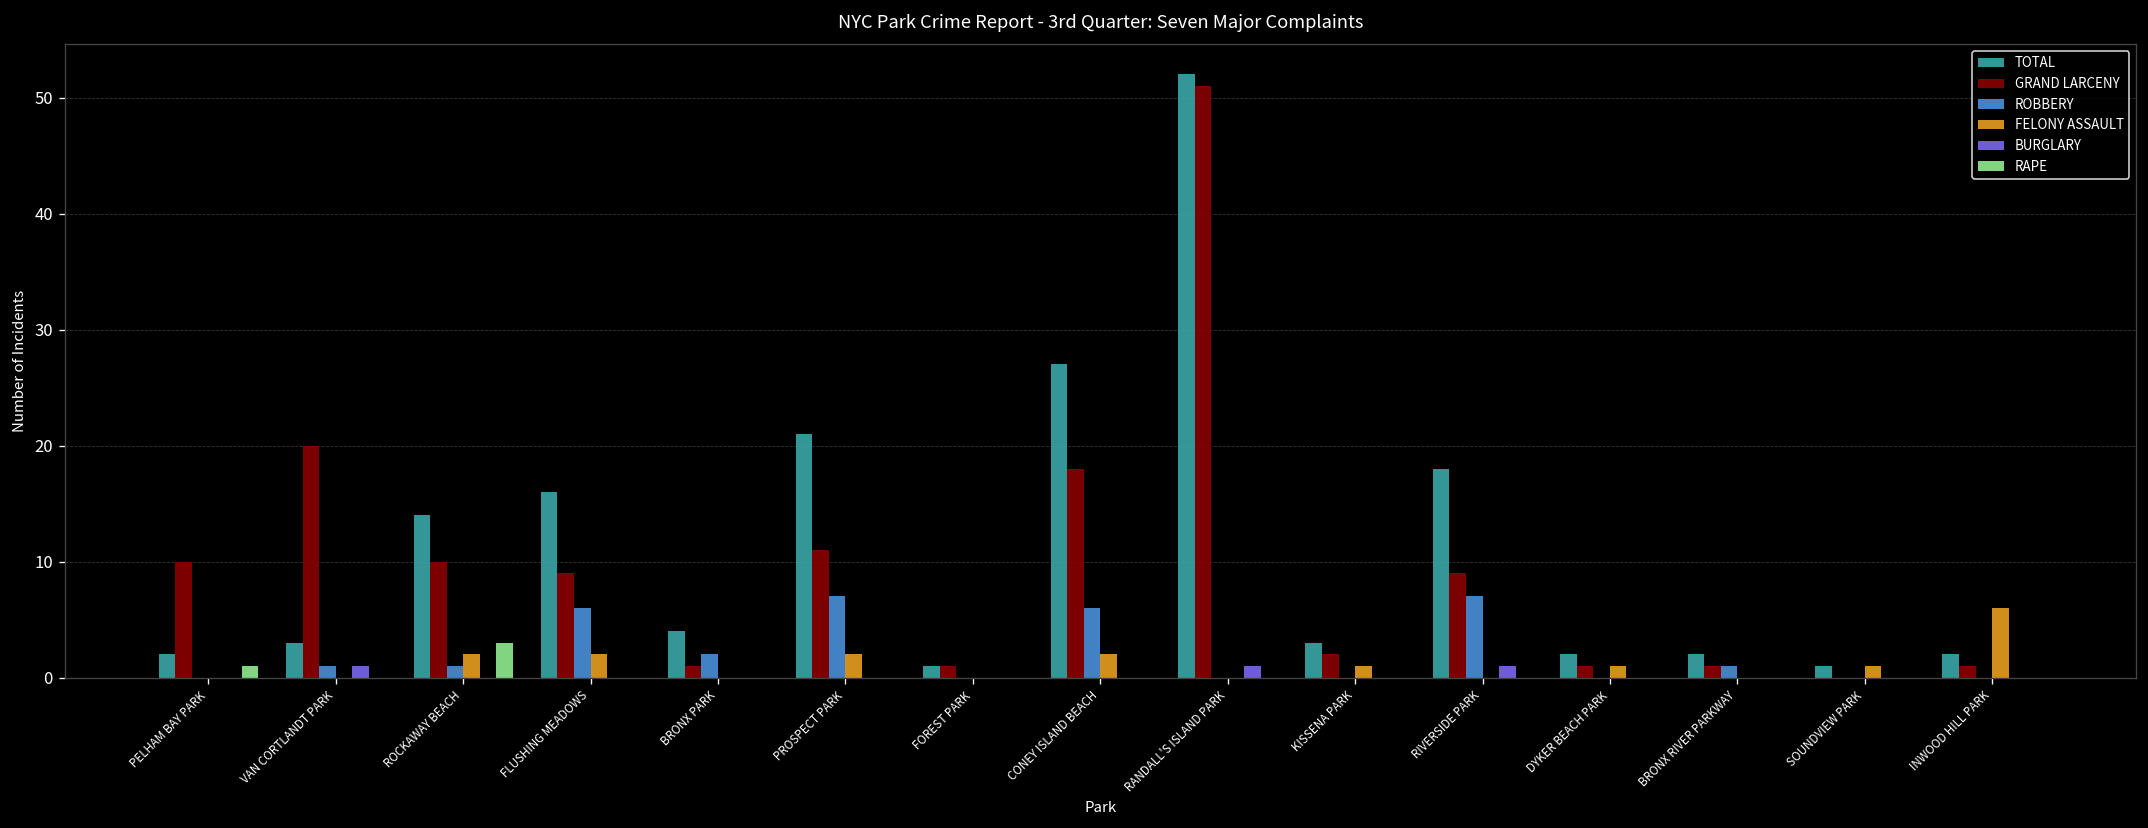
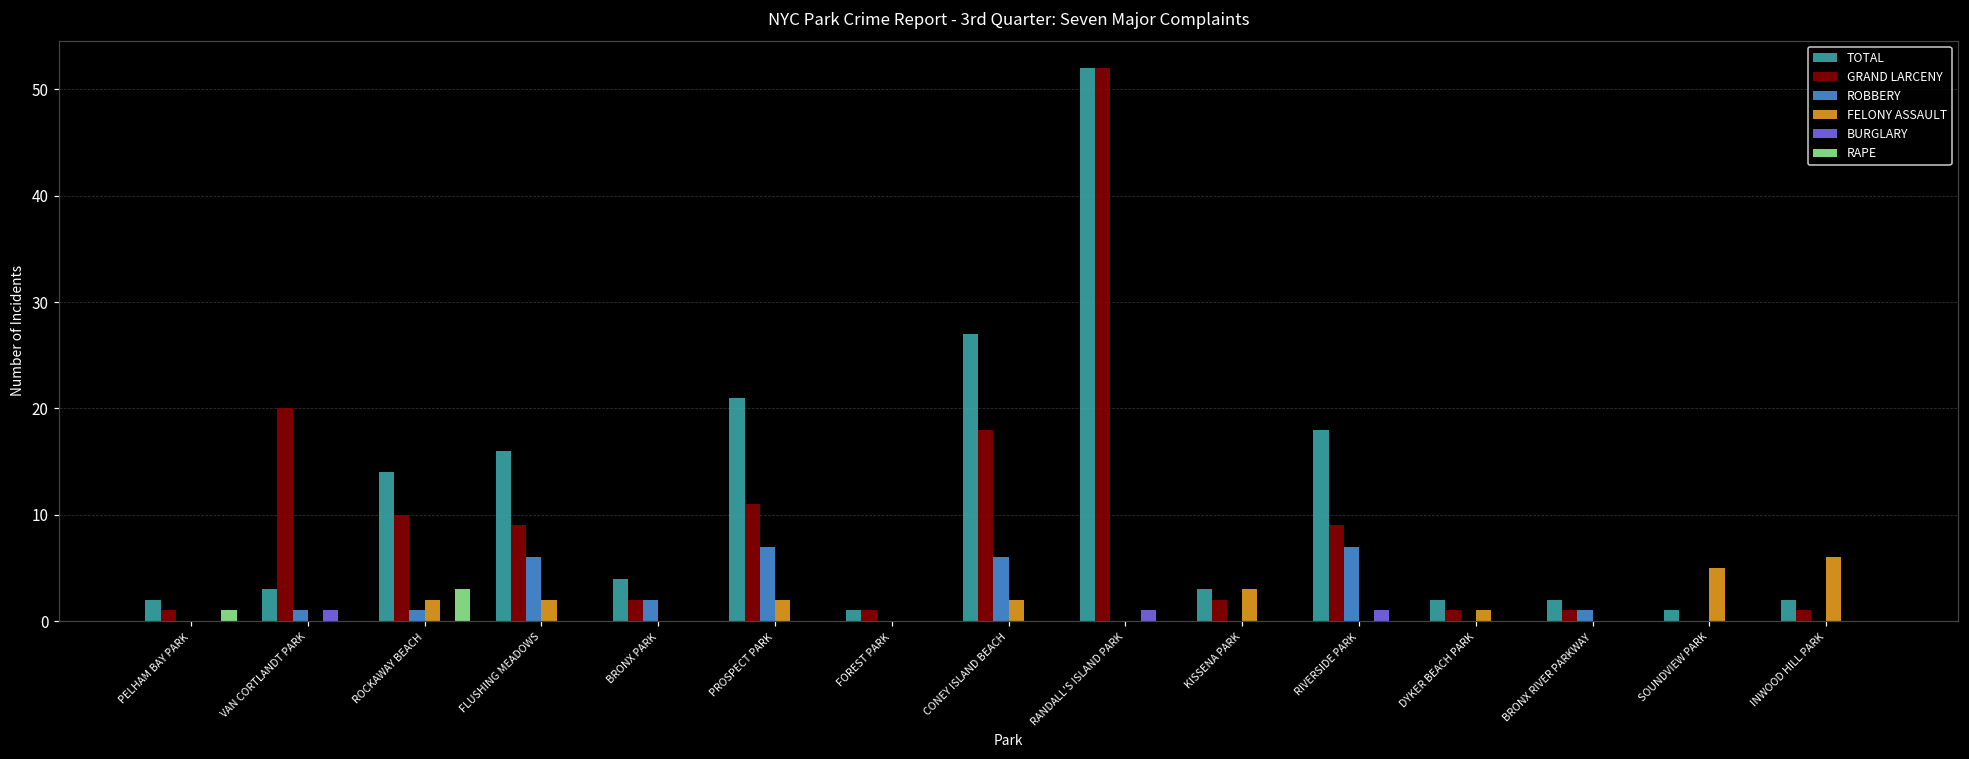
GRAND LARCENY, PELHAM BAY PARK: 10 -> 1
GRAND LARCENY, BRONX PARK: 1 -> 2
GRAND LARCENY, RANDALL'S ISLAND PARK: 51 -> 52
FELONY ASSAULT, KISSENA PARK: 1 -> 3
FELONY ASSAULT, SOUNDVIEW PARK: 1 -> 5
